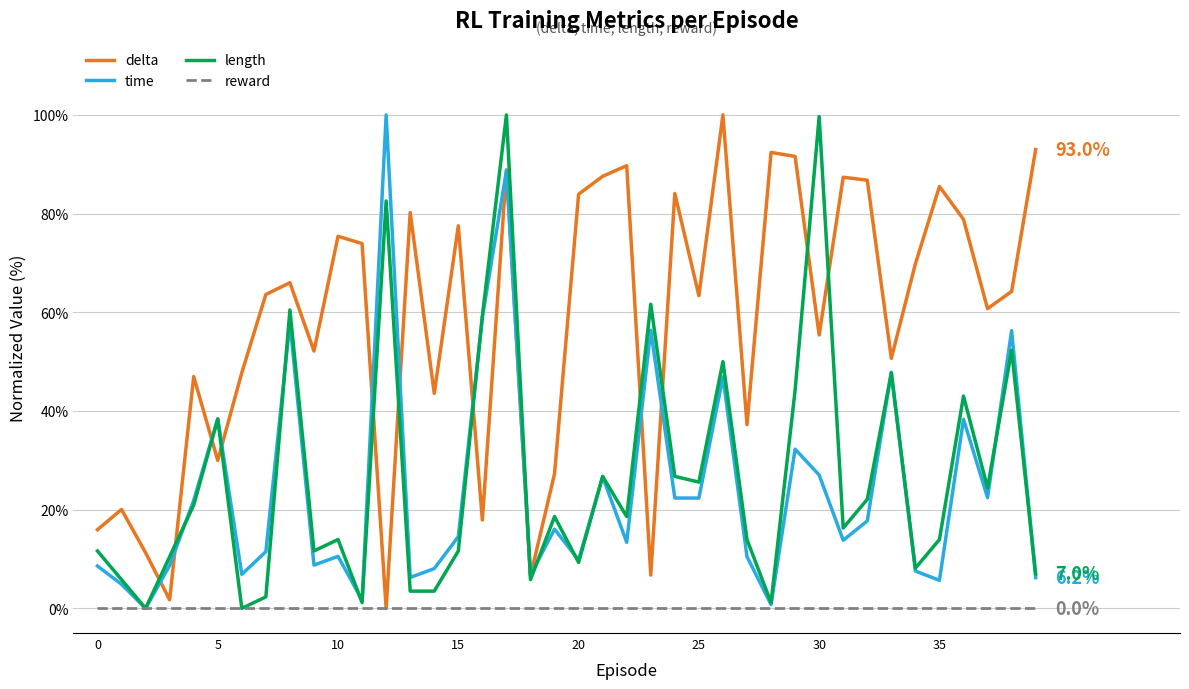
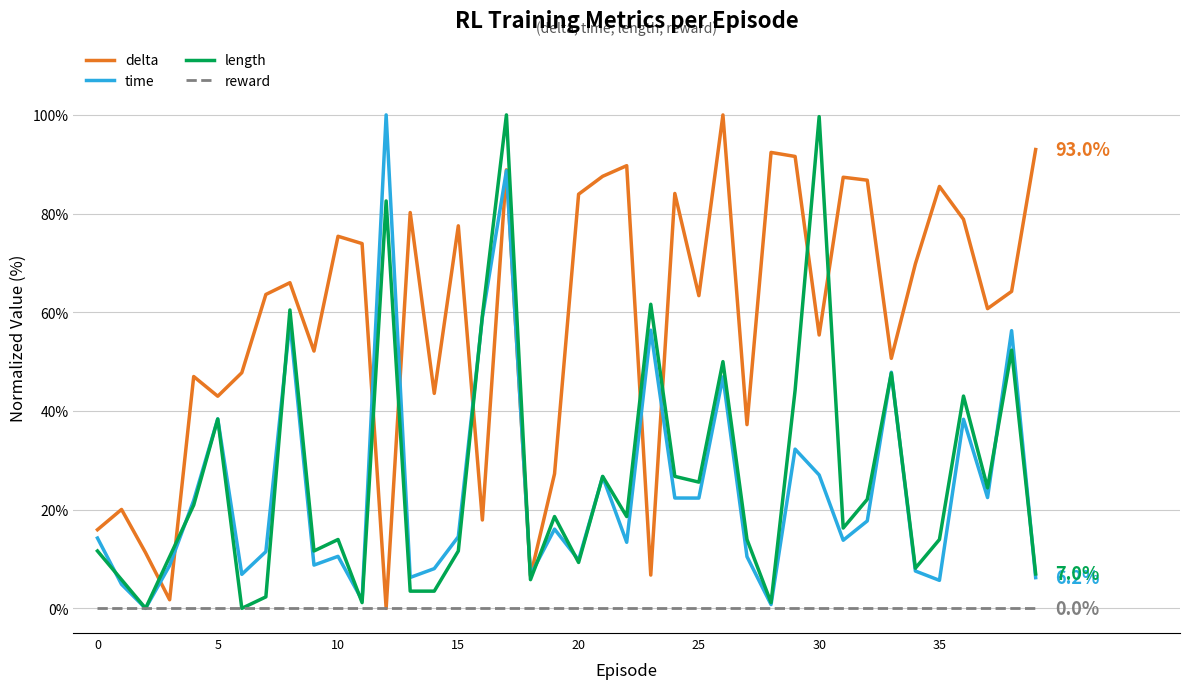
time, 0: 9% -> 14%
delta, 5: 30% -> 43%
